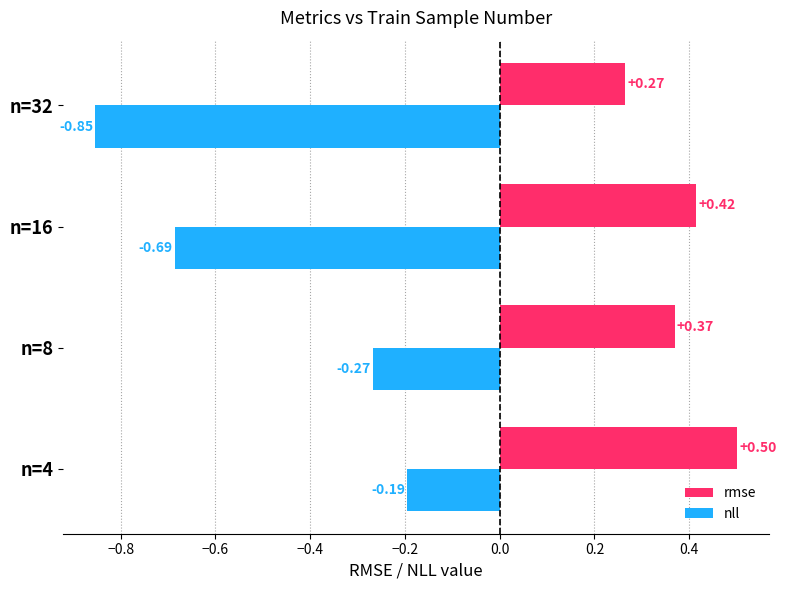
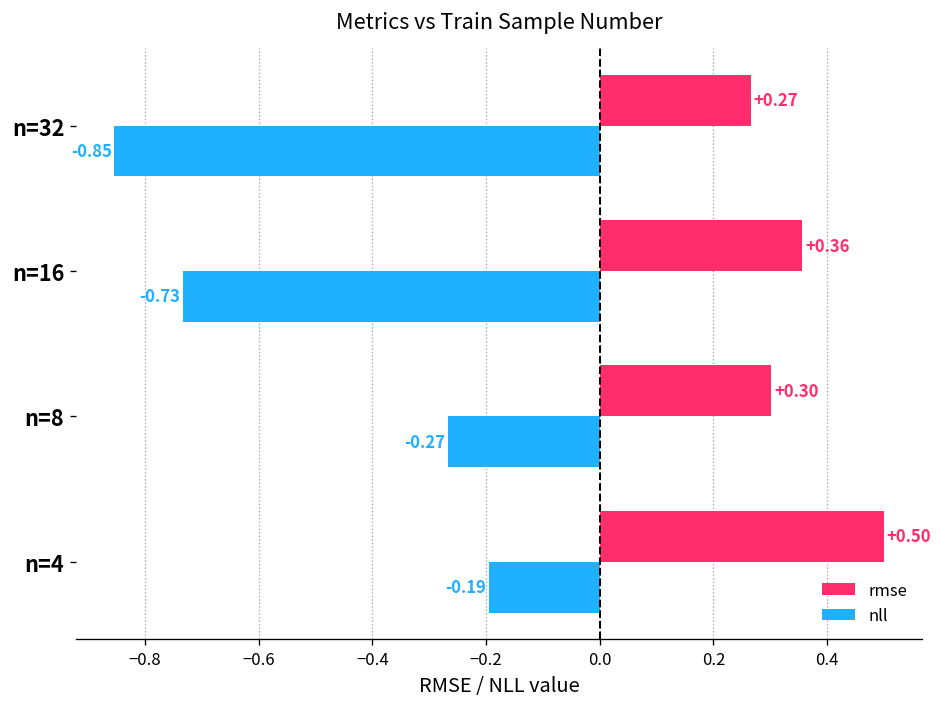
rmse, n=16: +0.42 -> +0.36
nll, n=16: -0.69 -> -0.73
rmse, n=8: +0.37 -> +0.30
